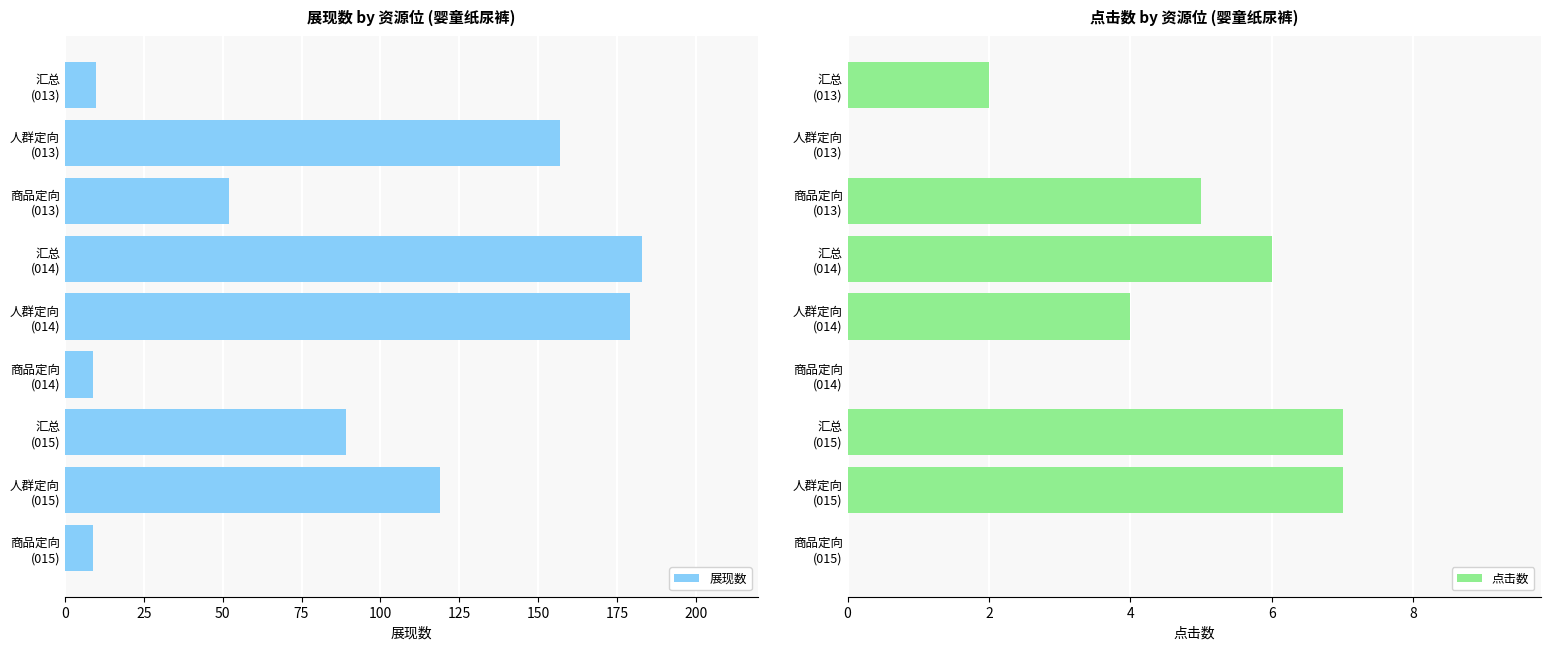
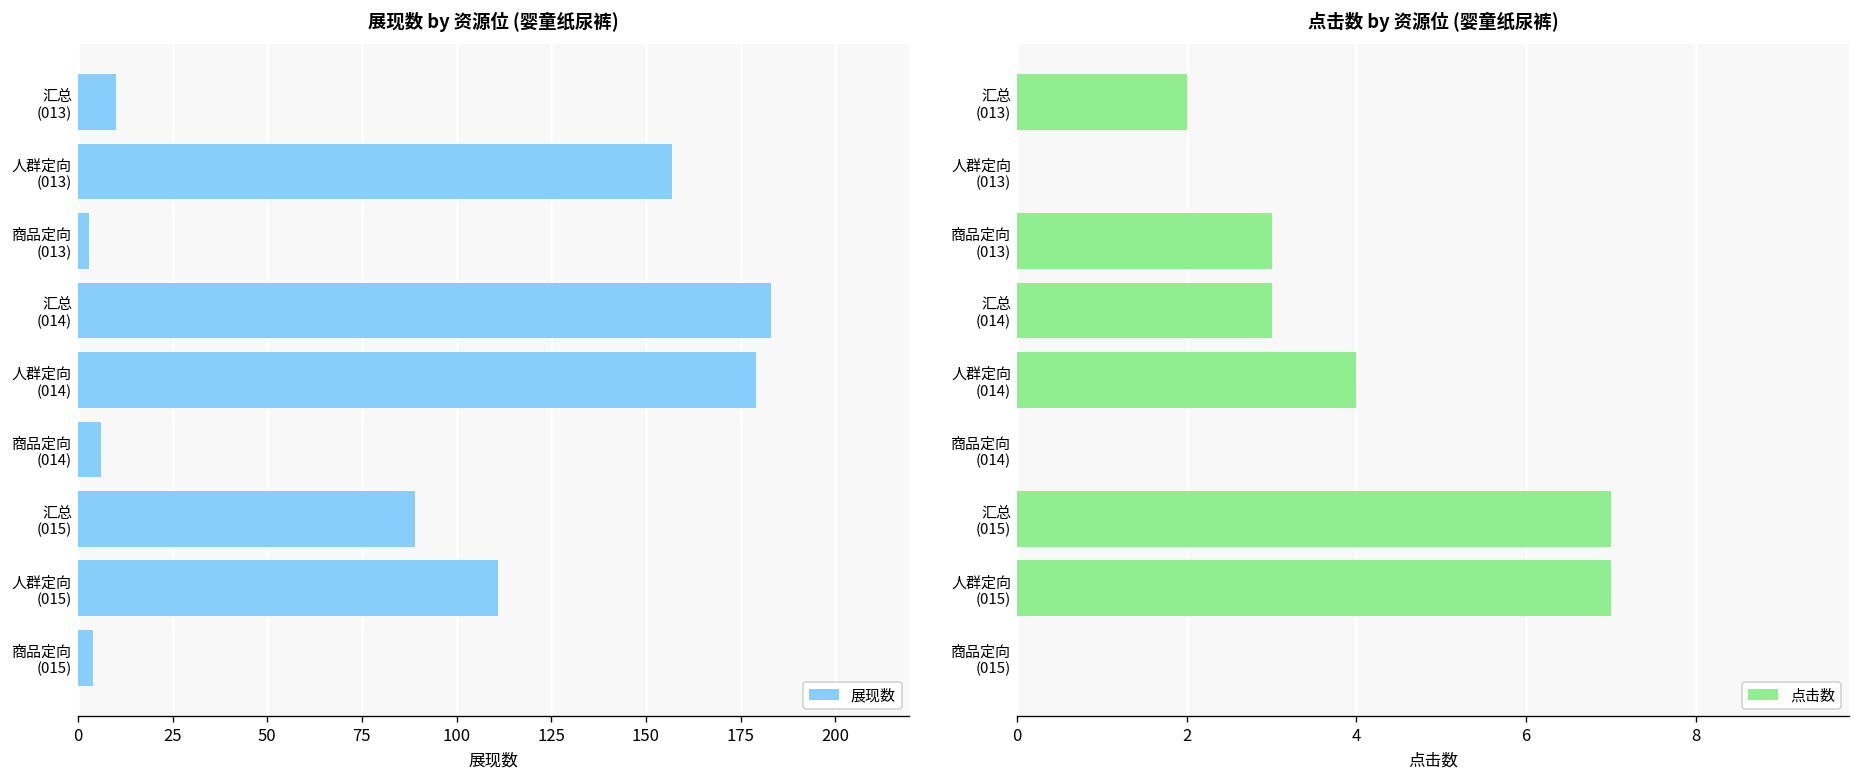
展现数 by 资源位 (婴童纸尿裤), 商品定向 (013): 52 -> 3
展现数 by 资源位 (婴童纸尿裤), 商品定向 (014): 9 -> 6
展现数 by 资源位 (婴童纸尿裤), 人群定向 (015): 119 -> 111
展现数 by 资源位 (婴童纸尿裤), 商品定向 (015): 9 -> 4
点击数 by 资源位 (婴童纸尿裤), 商品定向 (013): 5 -> 3
点击数 by 资源位 (婴童纸尿裤), 汇总 (014): 6 -> 3
